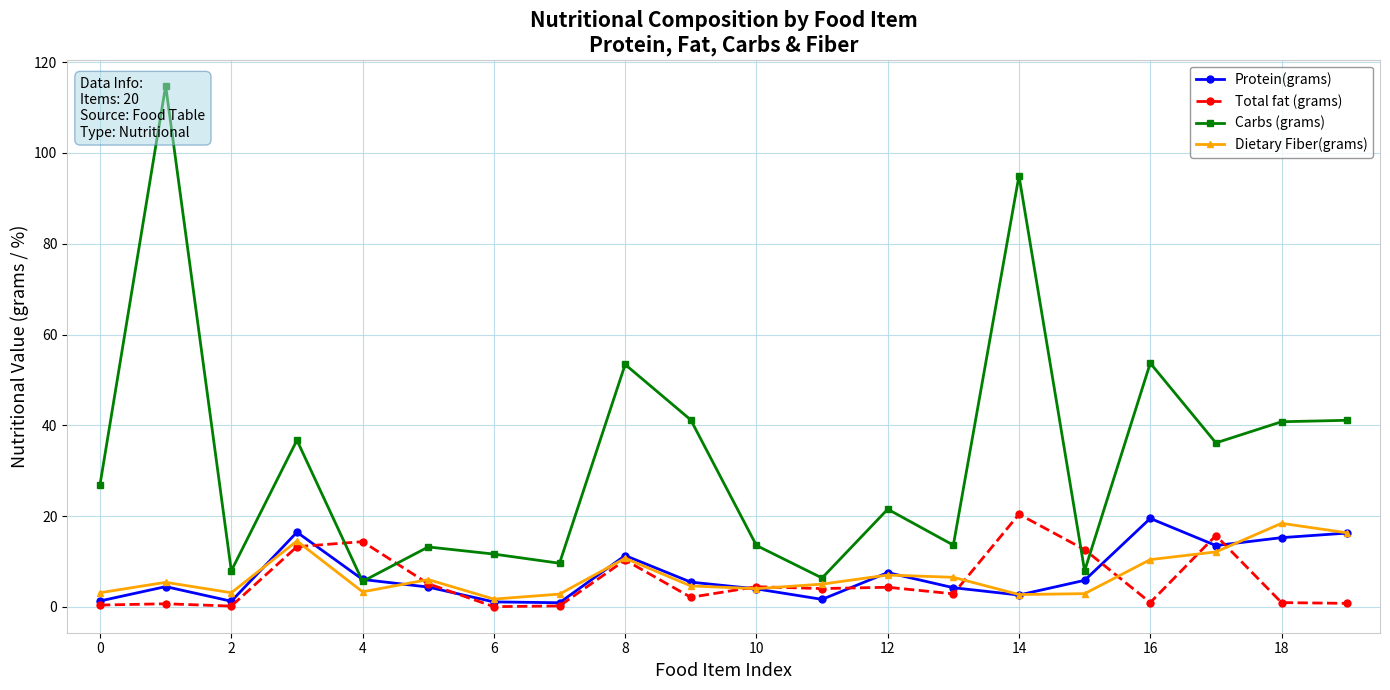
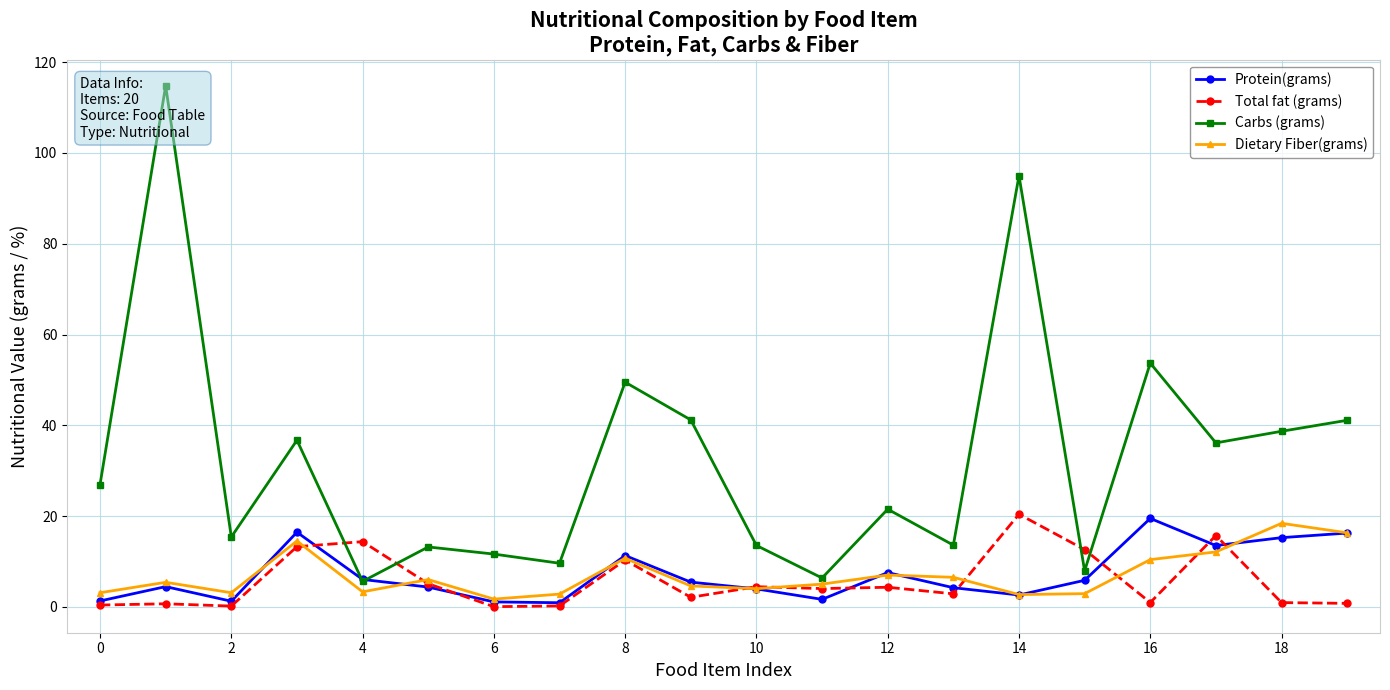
Carbs (grams), 2: 8 -> 15
Carbs (grams), 8: 53 -> 50
Carbs (grams), 18: 41 -> 39
